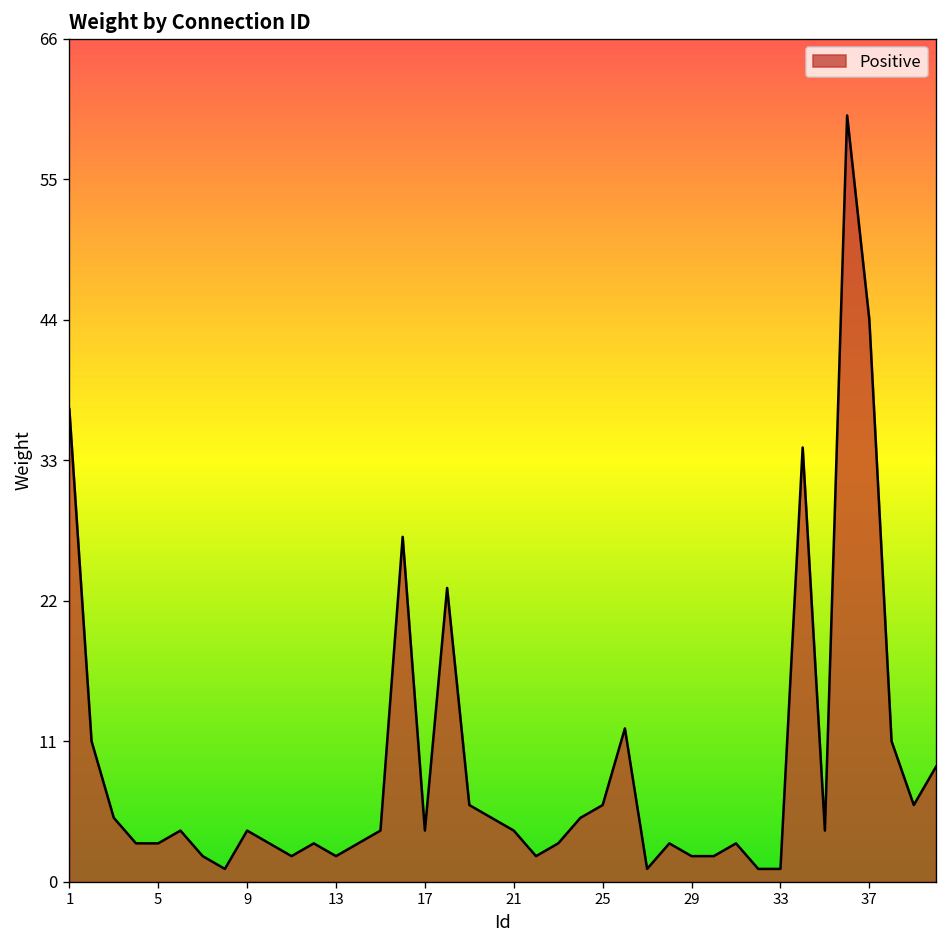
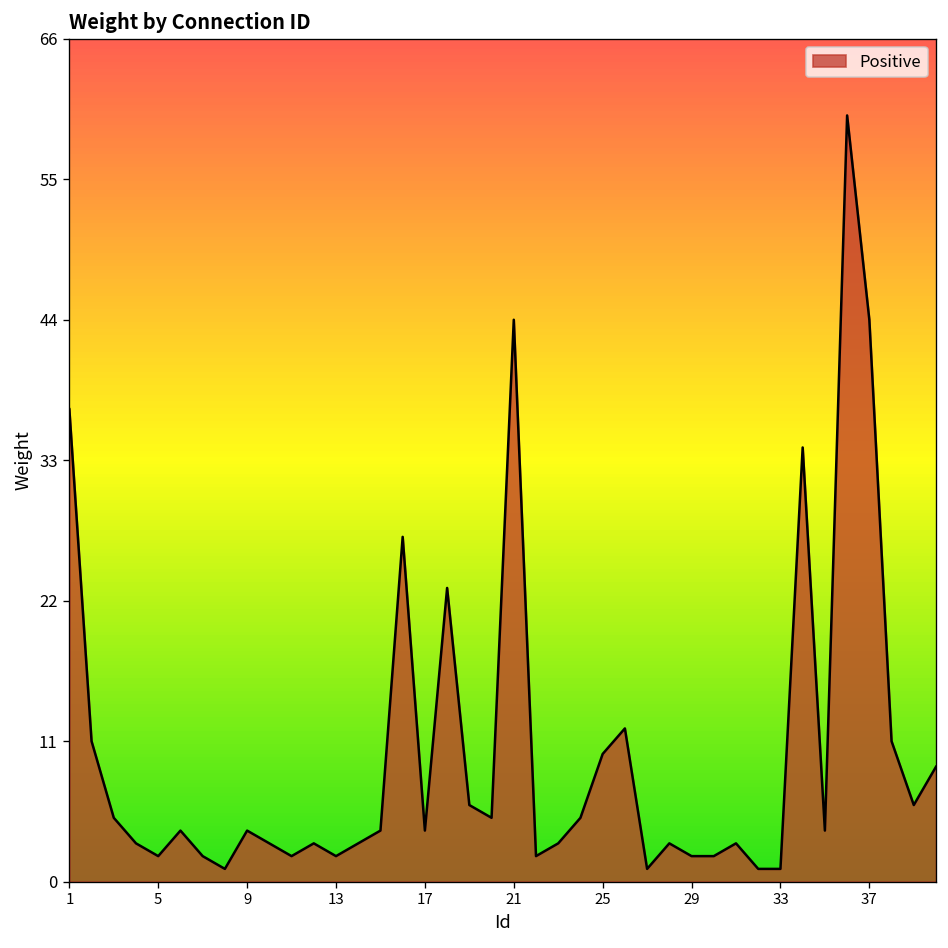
5: 3 -> 2
21: 4 -> 44
25: 6 -> 10
